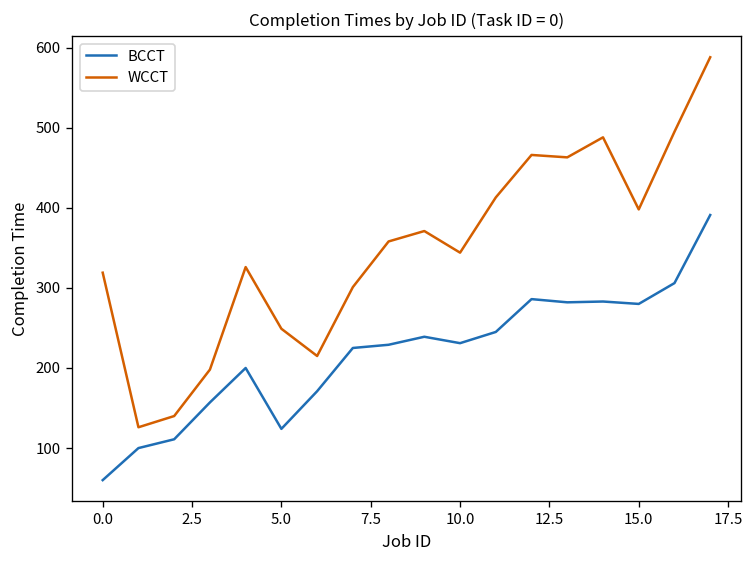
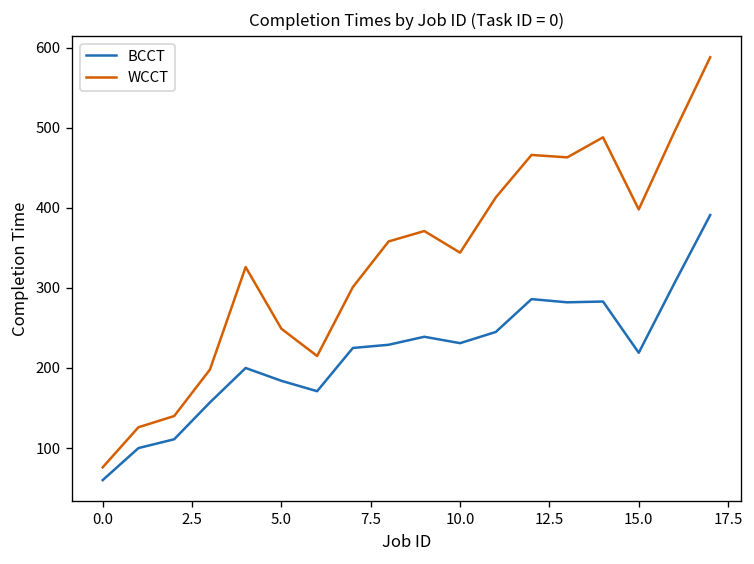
WCCT, 0.0: 320 -> 80
BCCT, 5.0: 120 -> 180
BCCT, 15.0: 280 -> 220
